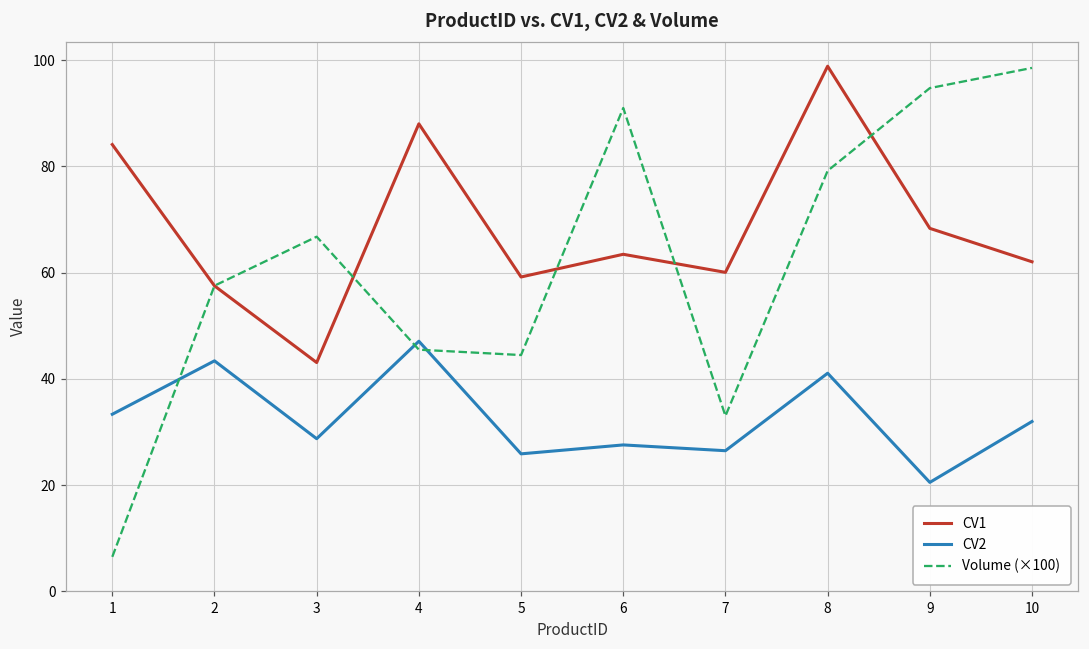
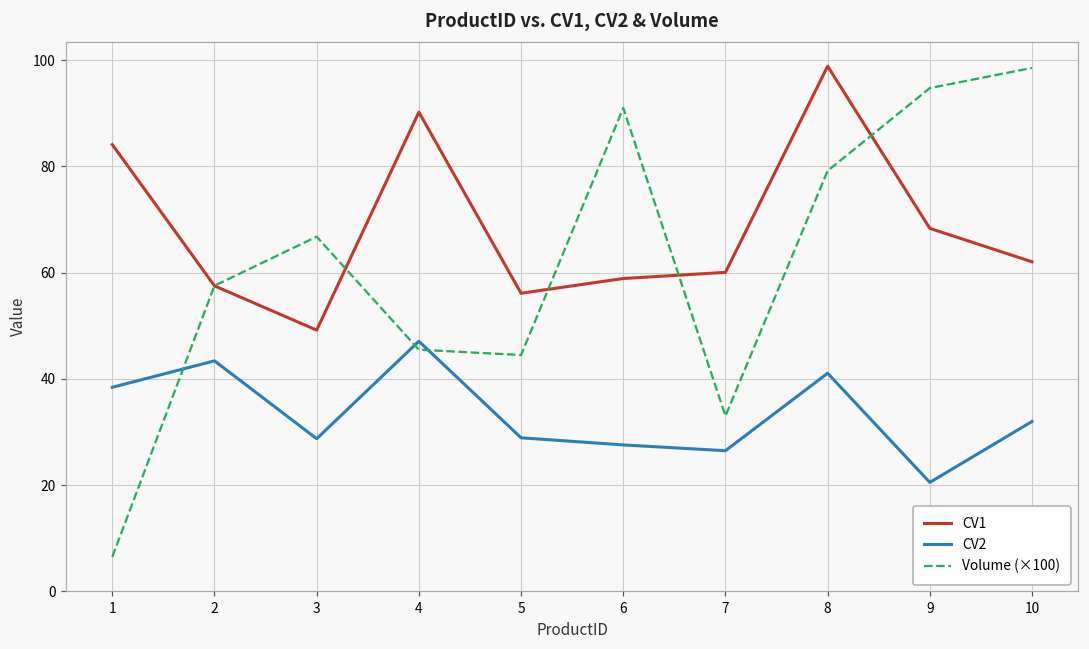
CV2, 1: 33 -> 38
CV1, 3: 43 -> 49
CV1, 4: 88 -> 90
CV1, 5: 59 -> 56
CV2, 5: 26 -> 29
CV1, 6: 63 -> 59
